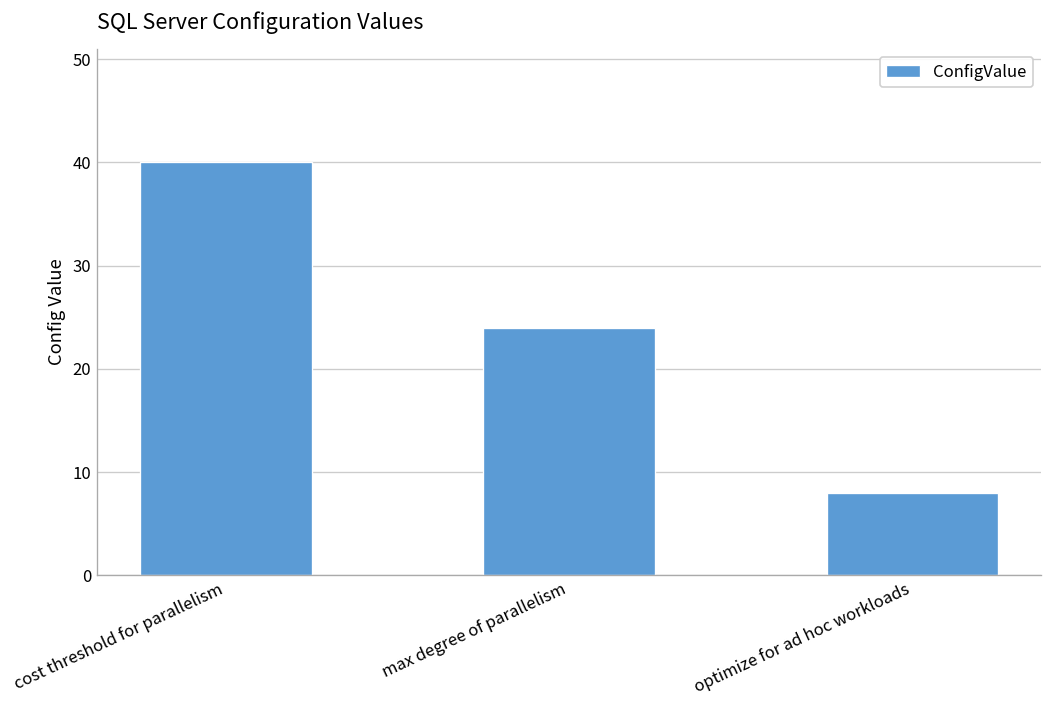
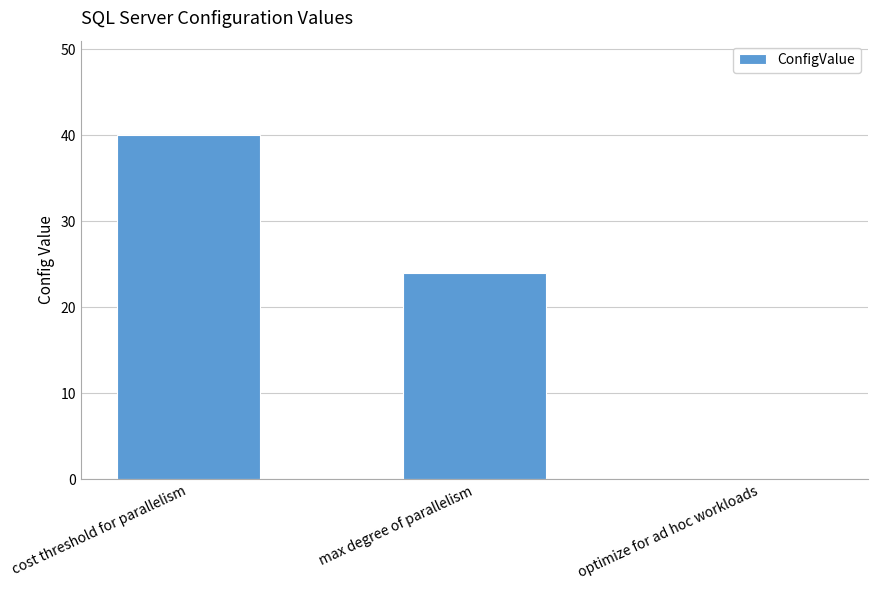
optimize for ad hoc workloads: 8 -> 0
